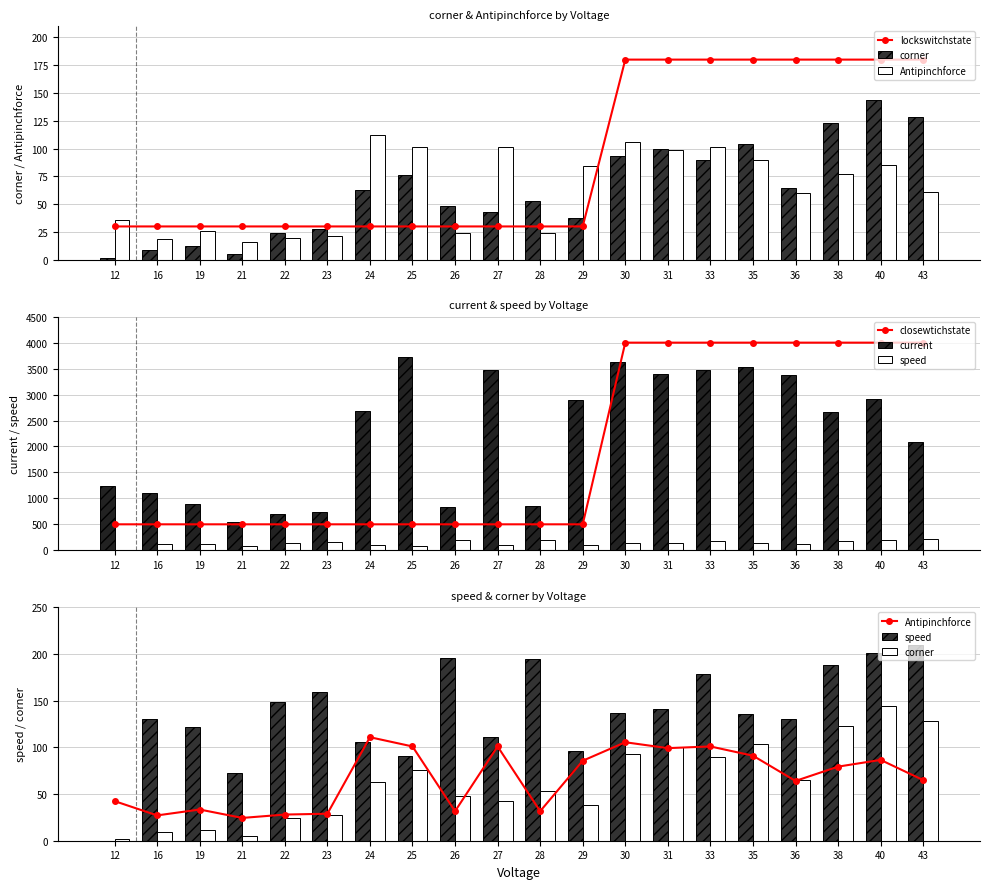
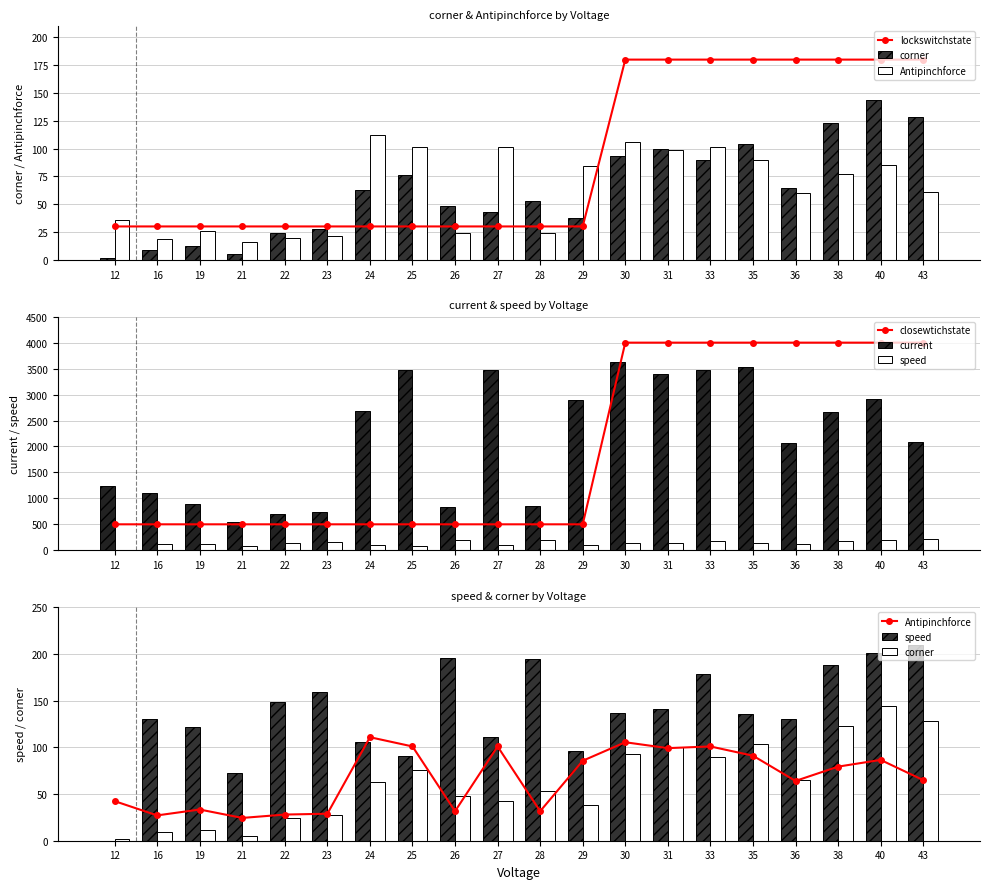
current & speed by Voltage, current, 25: 3700 -> 3500
current & speed by Voltage, current, 36: 3400 -> 2100
